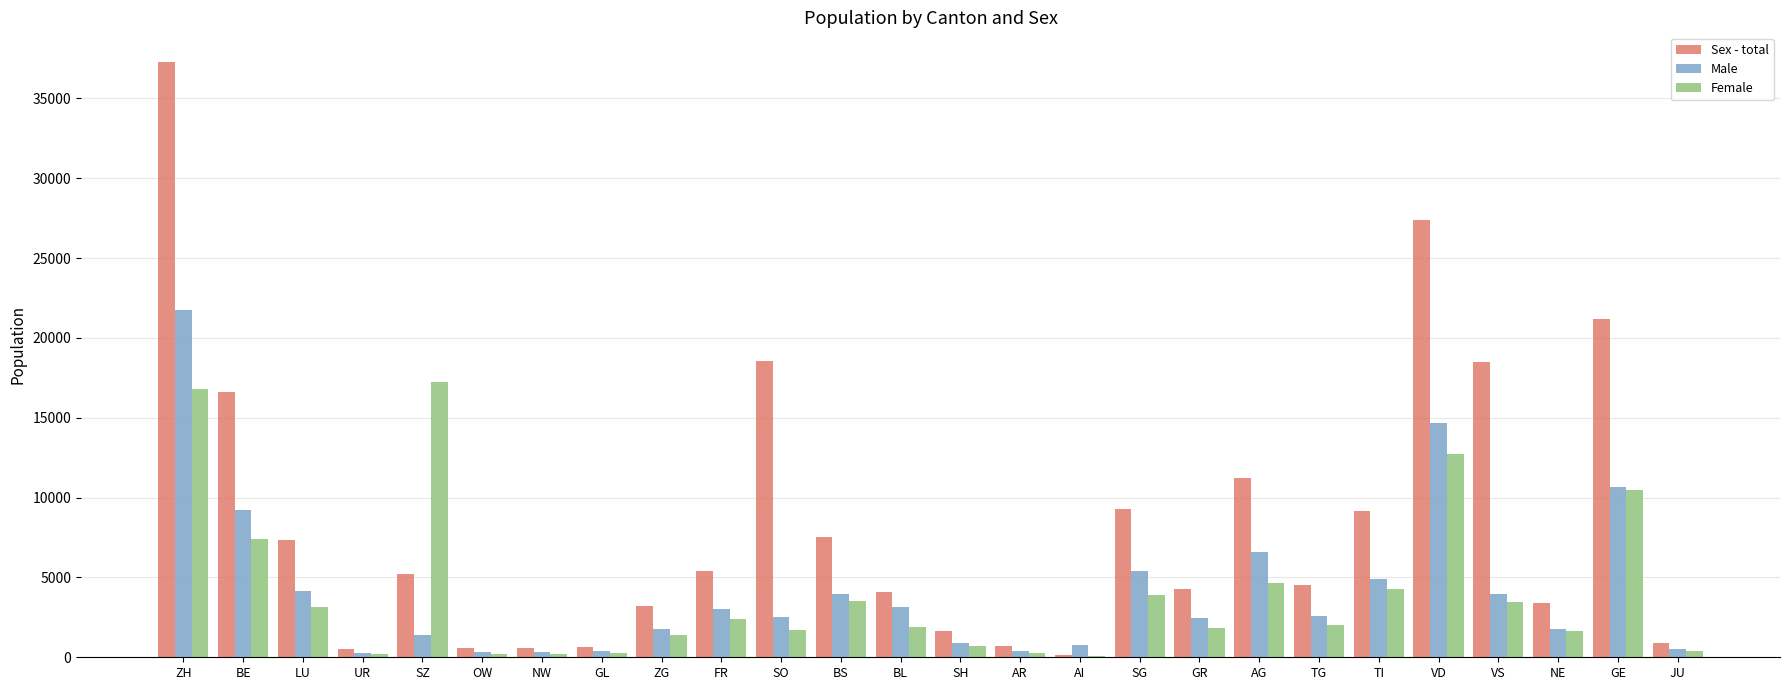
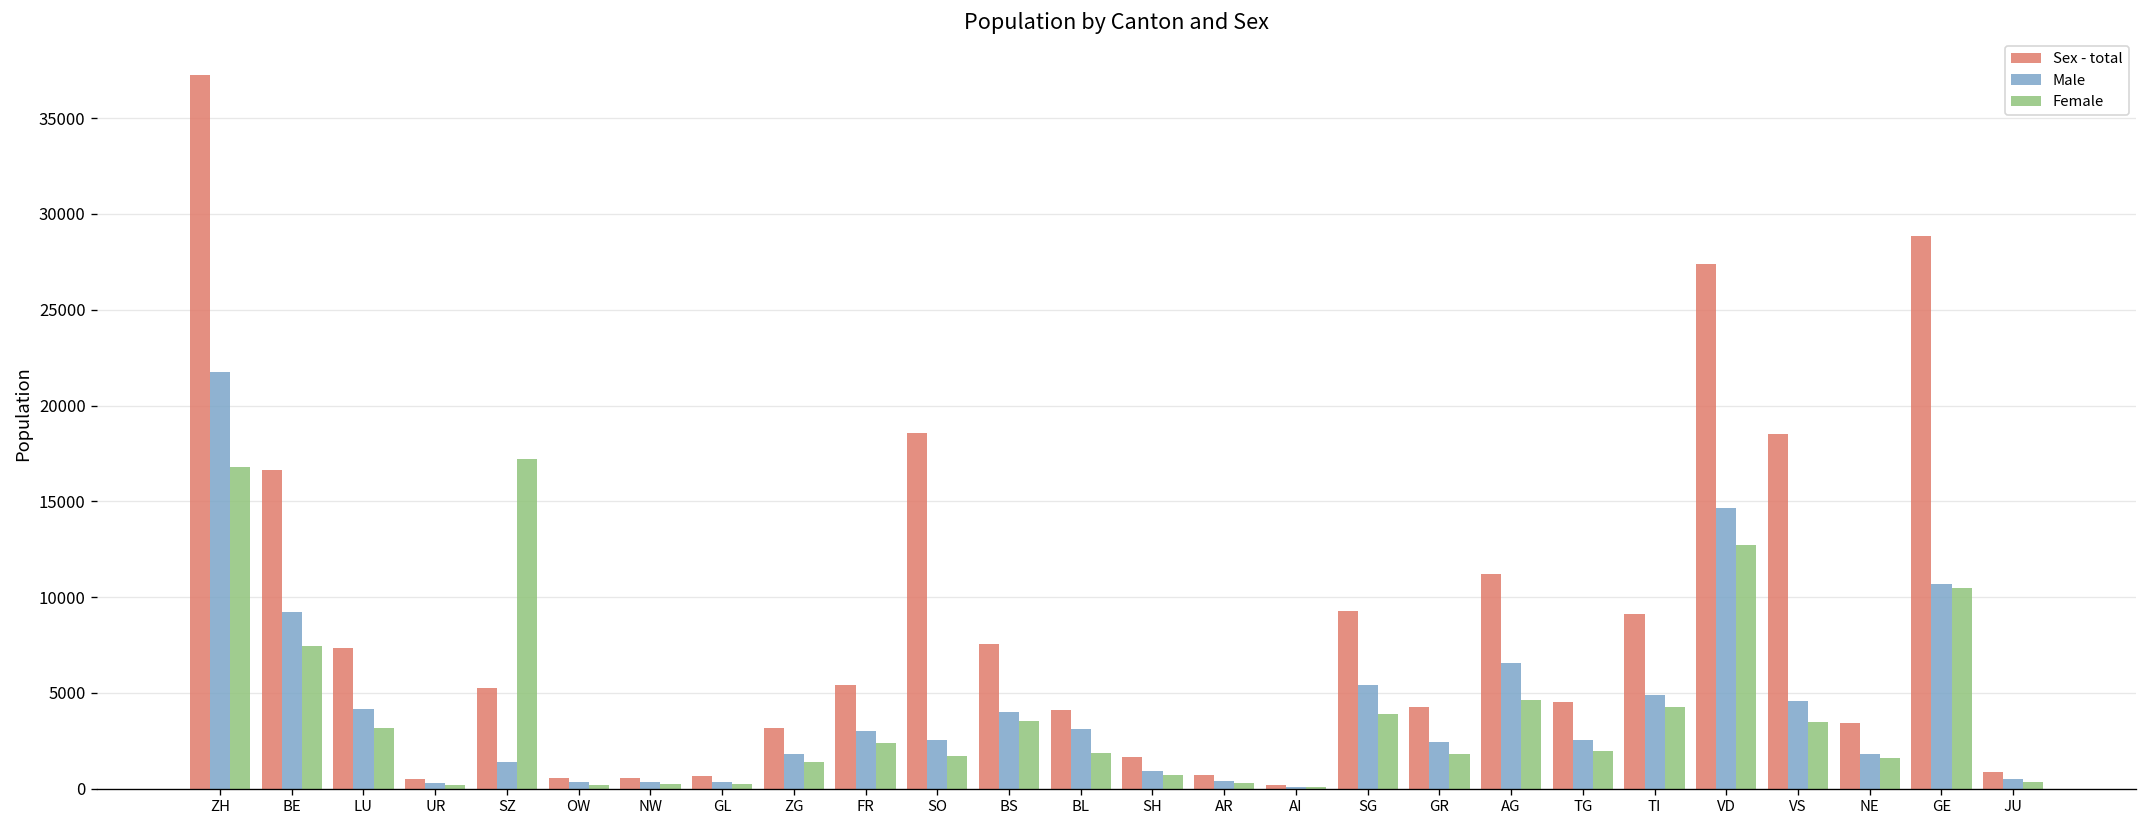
Male, AI: 700 -> 100
Male, VS: 4000 -> 4600
Sex - total, GE: 21200 -> 28900
